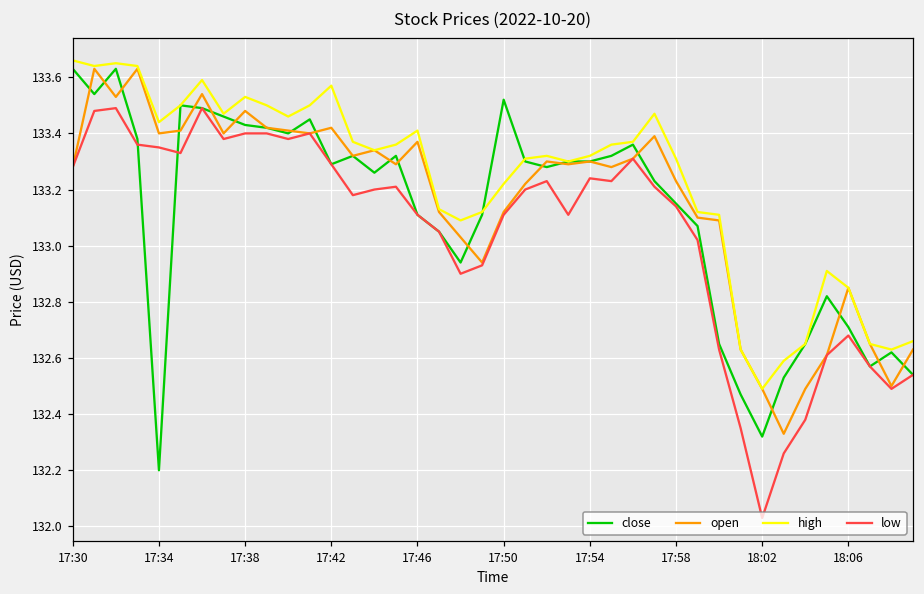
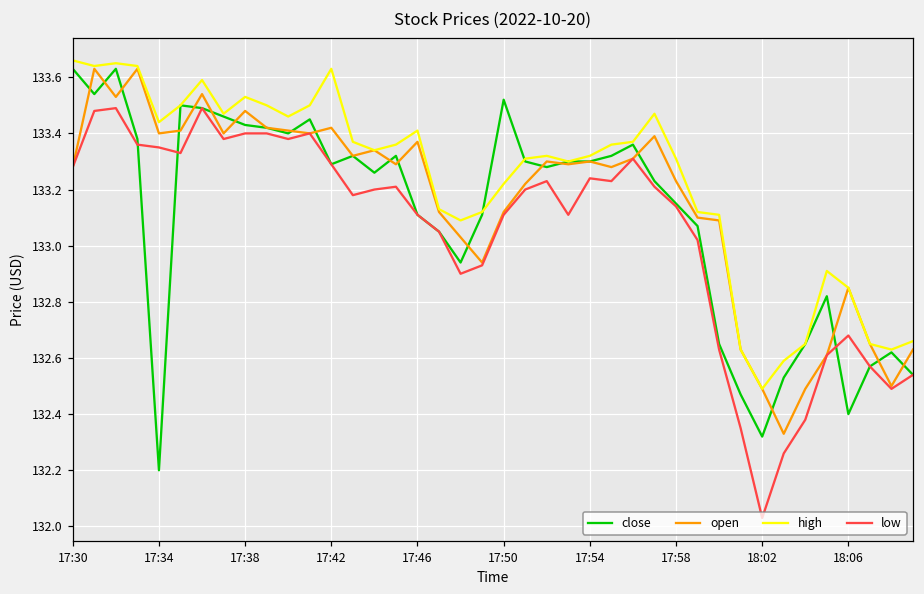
high, 17:42: 133.57 -> 133.63
close, 18:06: 132.71 -> 132.40
